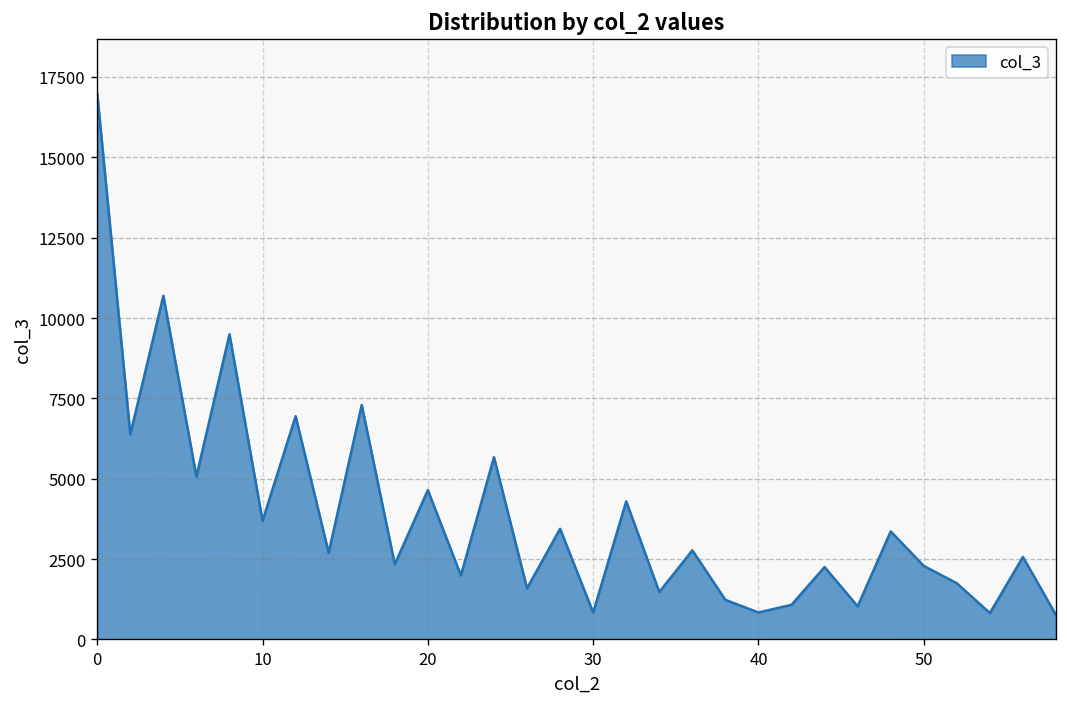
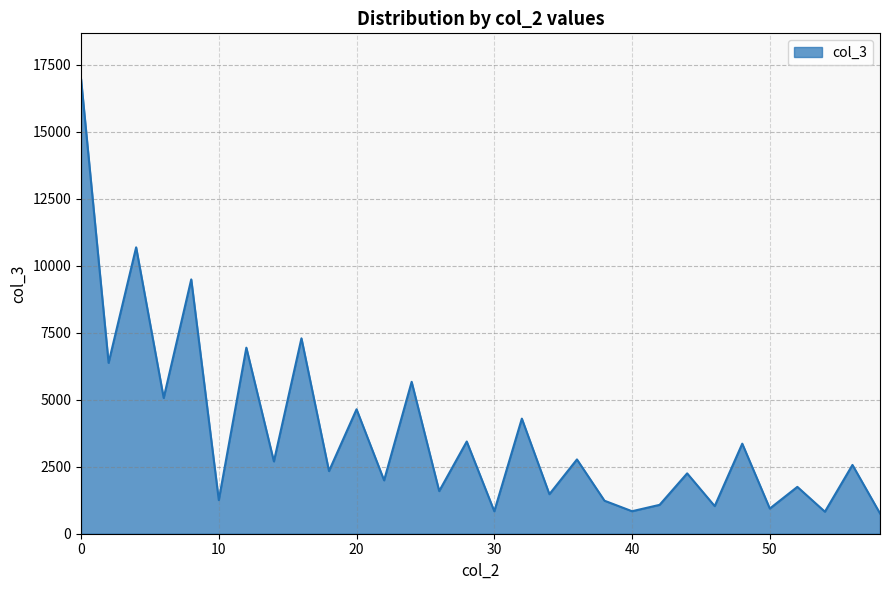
10: 3700 -> 1300
50: 2300 -> 900
